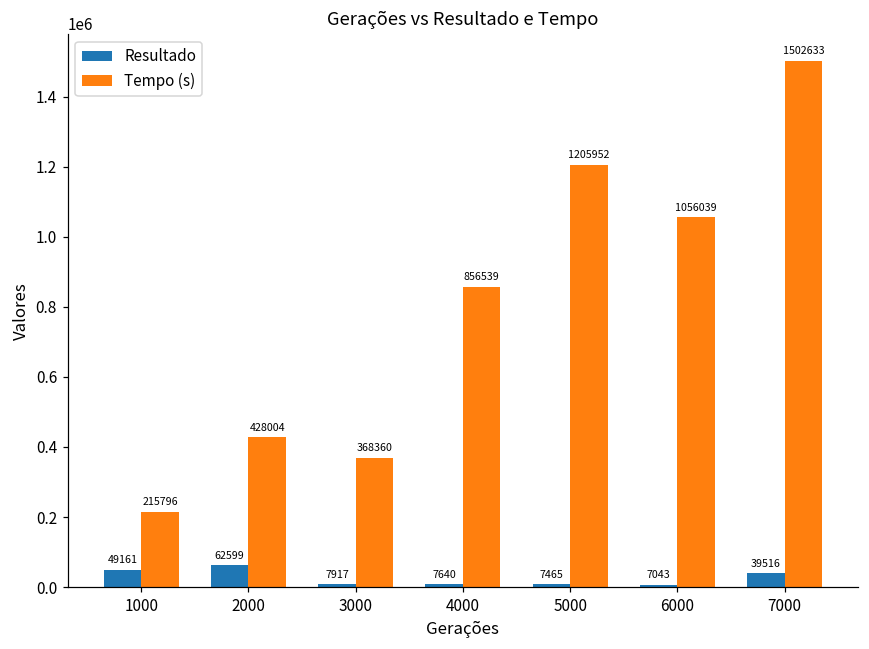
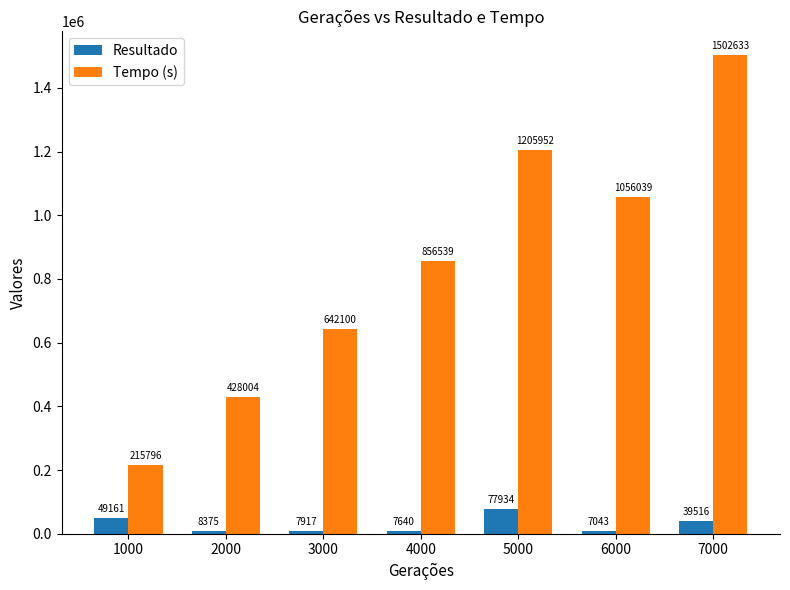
Resultado, 2000: 62599 -> 8375
Tempo (s), 3000: 368360 -> 642100
Resultado, 5000: 7465 -> 77934
